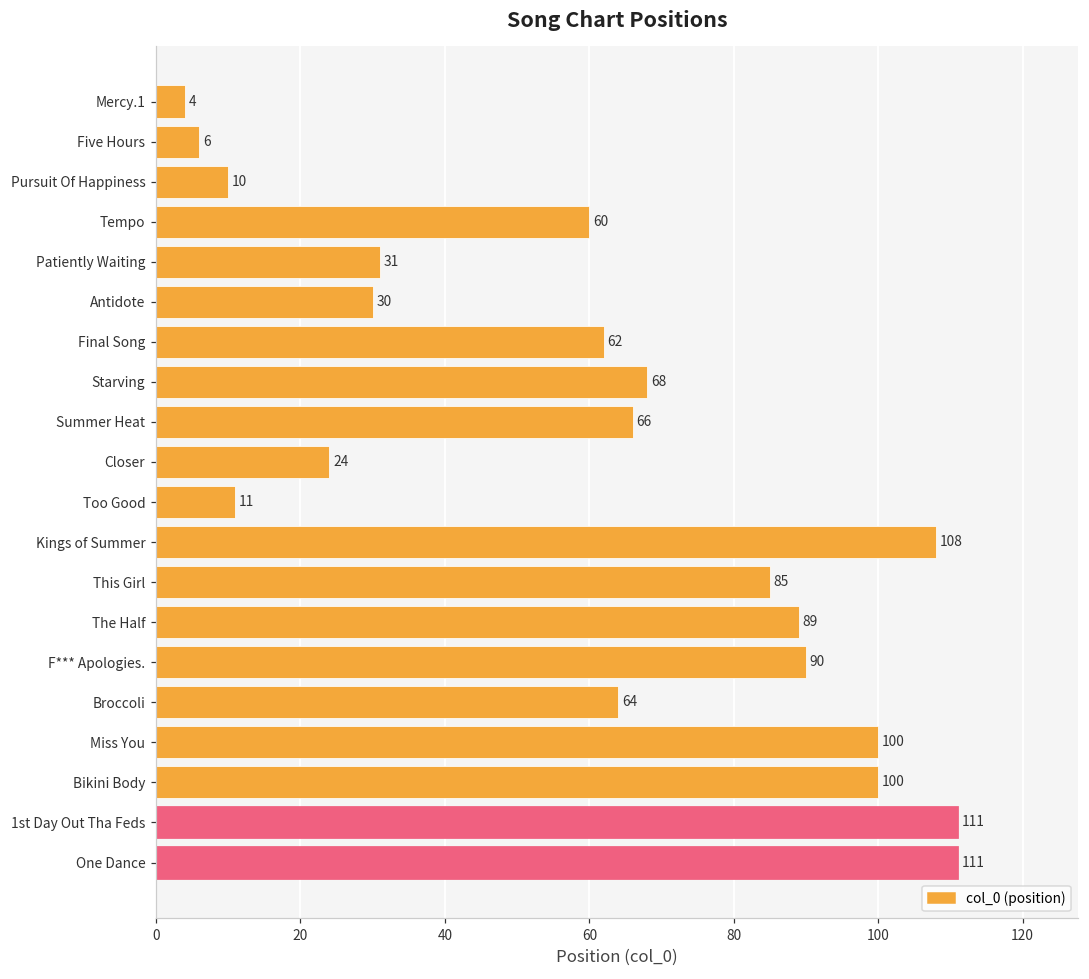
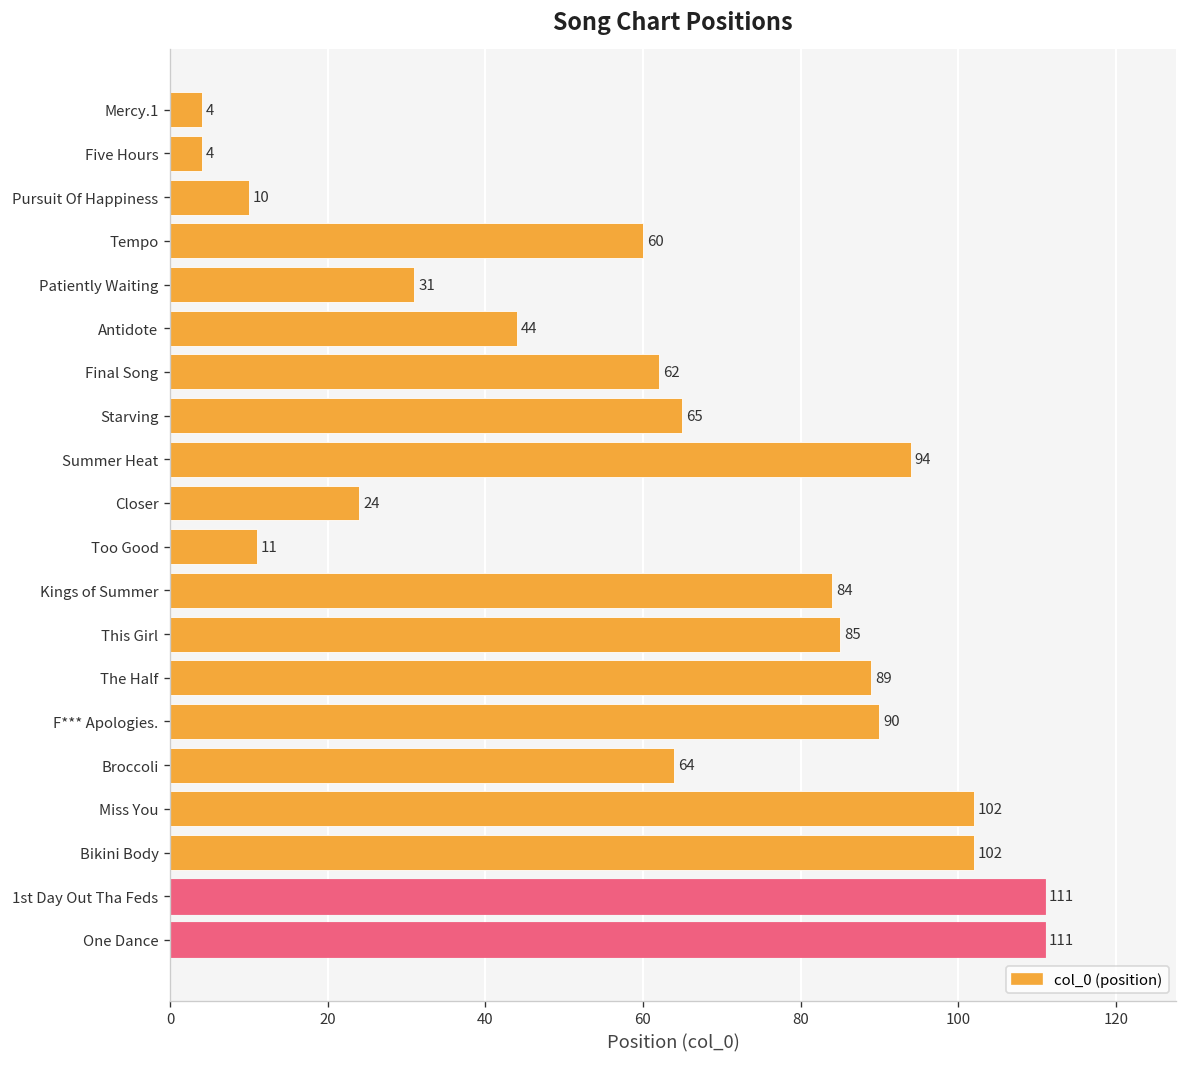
Five Hours: 6 -> 4
Antidote: 30 -> 44
Starving: 68 -> 65
Summer Heat: 66 -> 94
Kings of Summer: 108 -> 84
Miss You: 100 -> 102
Bikini Body: 100 -> 102
